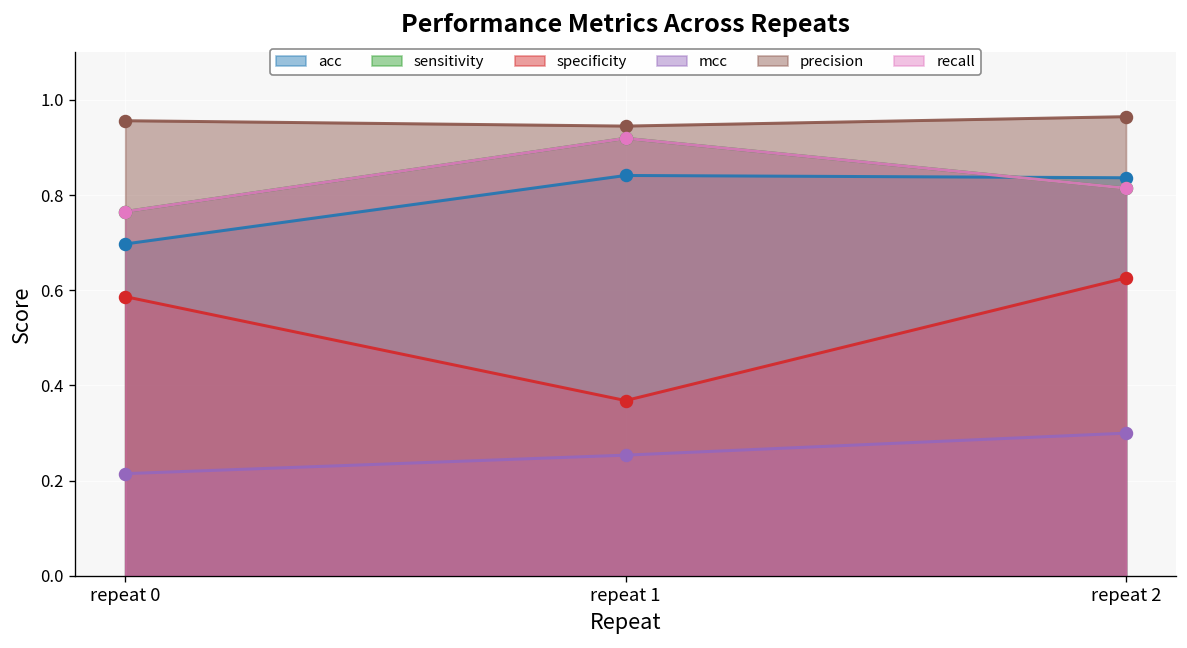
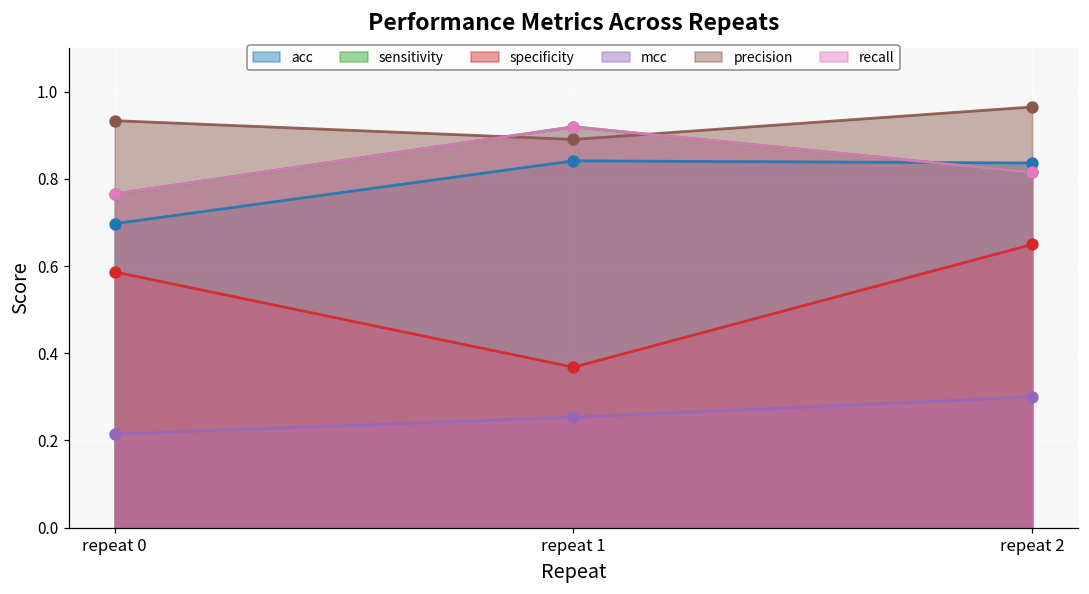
precision, repeat 0: 0.96 -> 0.93
precision, repeat 1: 0.95 -> 0.89
specificity, repeat 2: 0.63 -> 0.65
